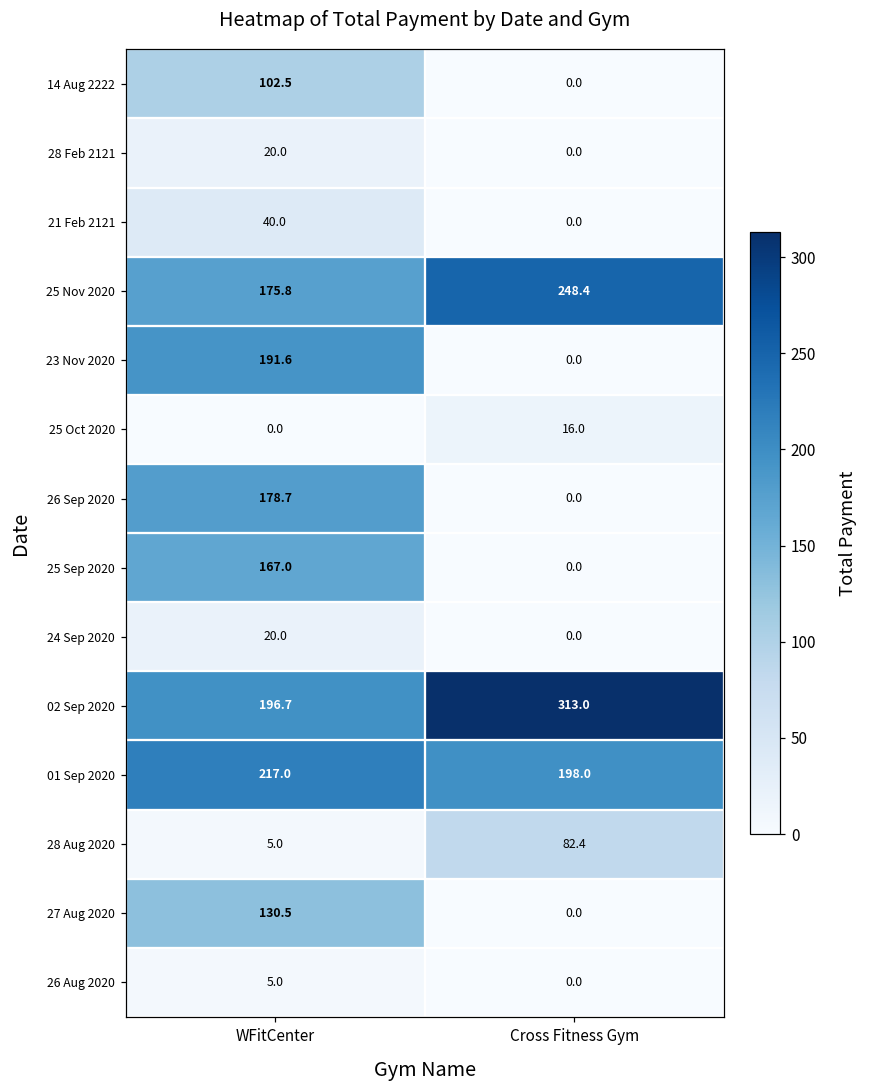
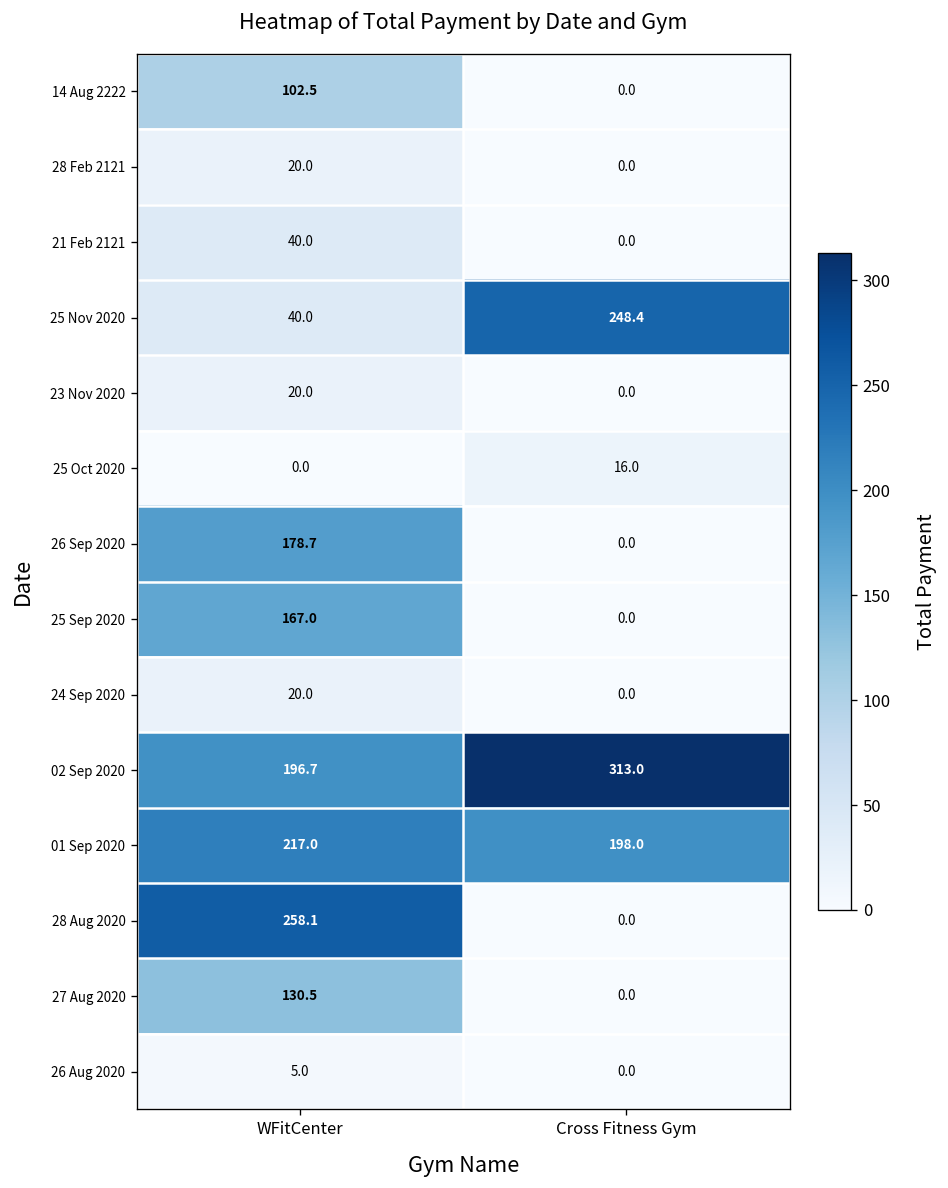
25 Nov 2020, WFitCenter: 175.8 -> 40.0
23 Nov 2020, WFitCenter: 191.6 -> 20.0
28 Aug 2020, WFitCenter: 5.0 -> 258.1
28 Aug 2020, Cross Fitness Gym: 82.4 -> 0.0
